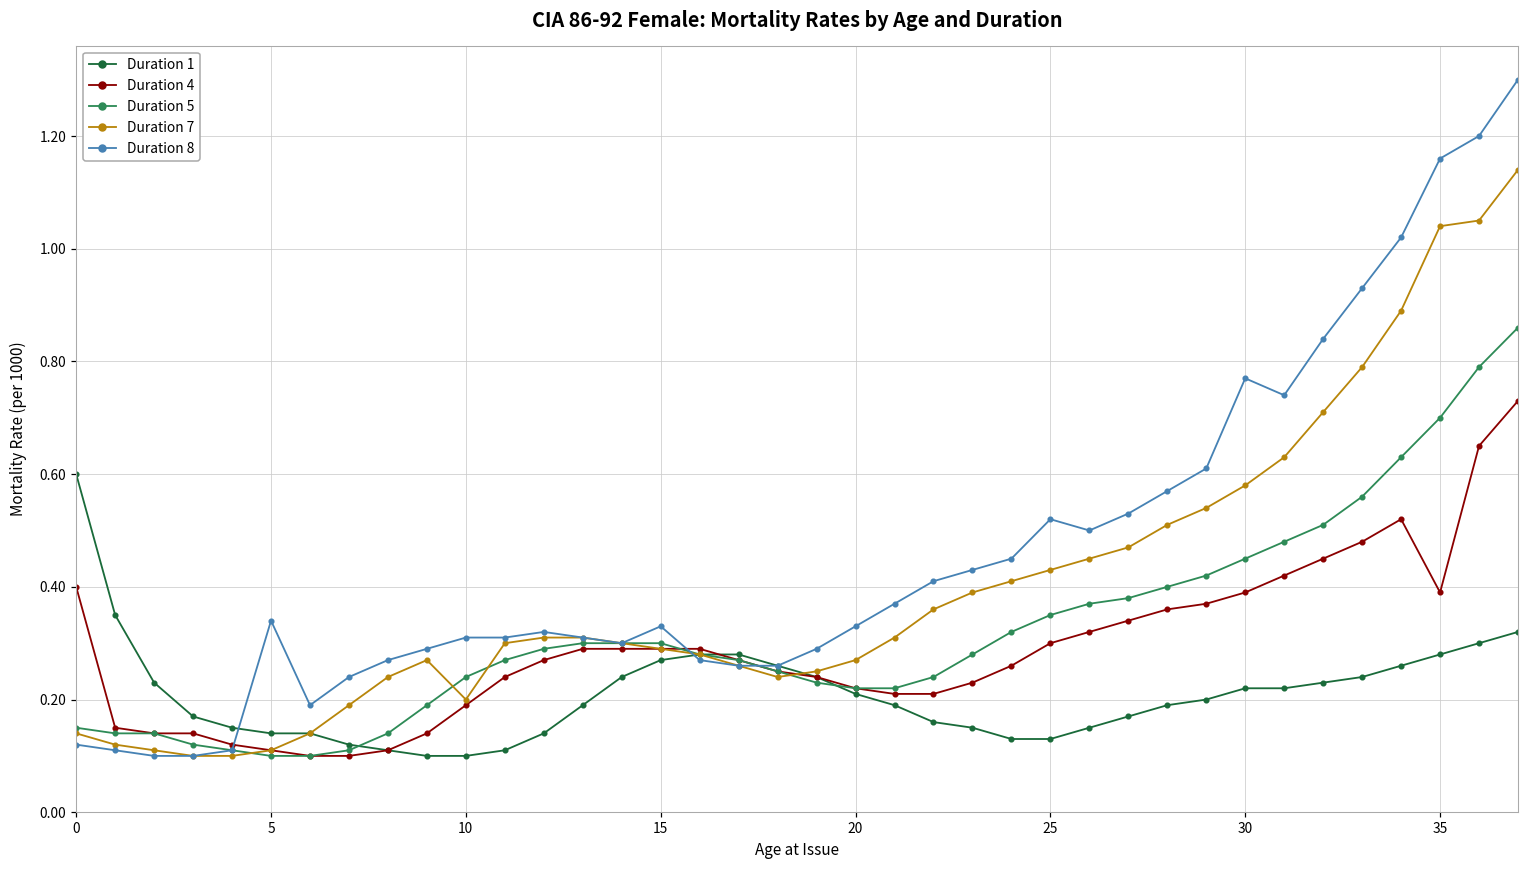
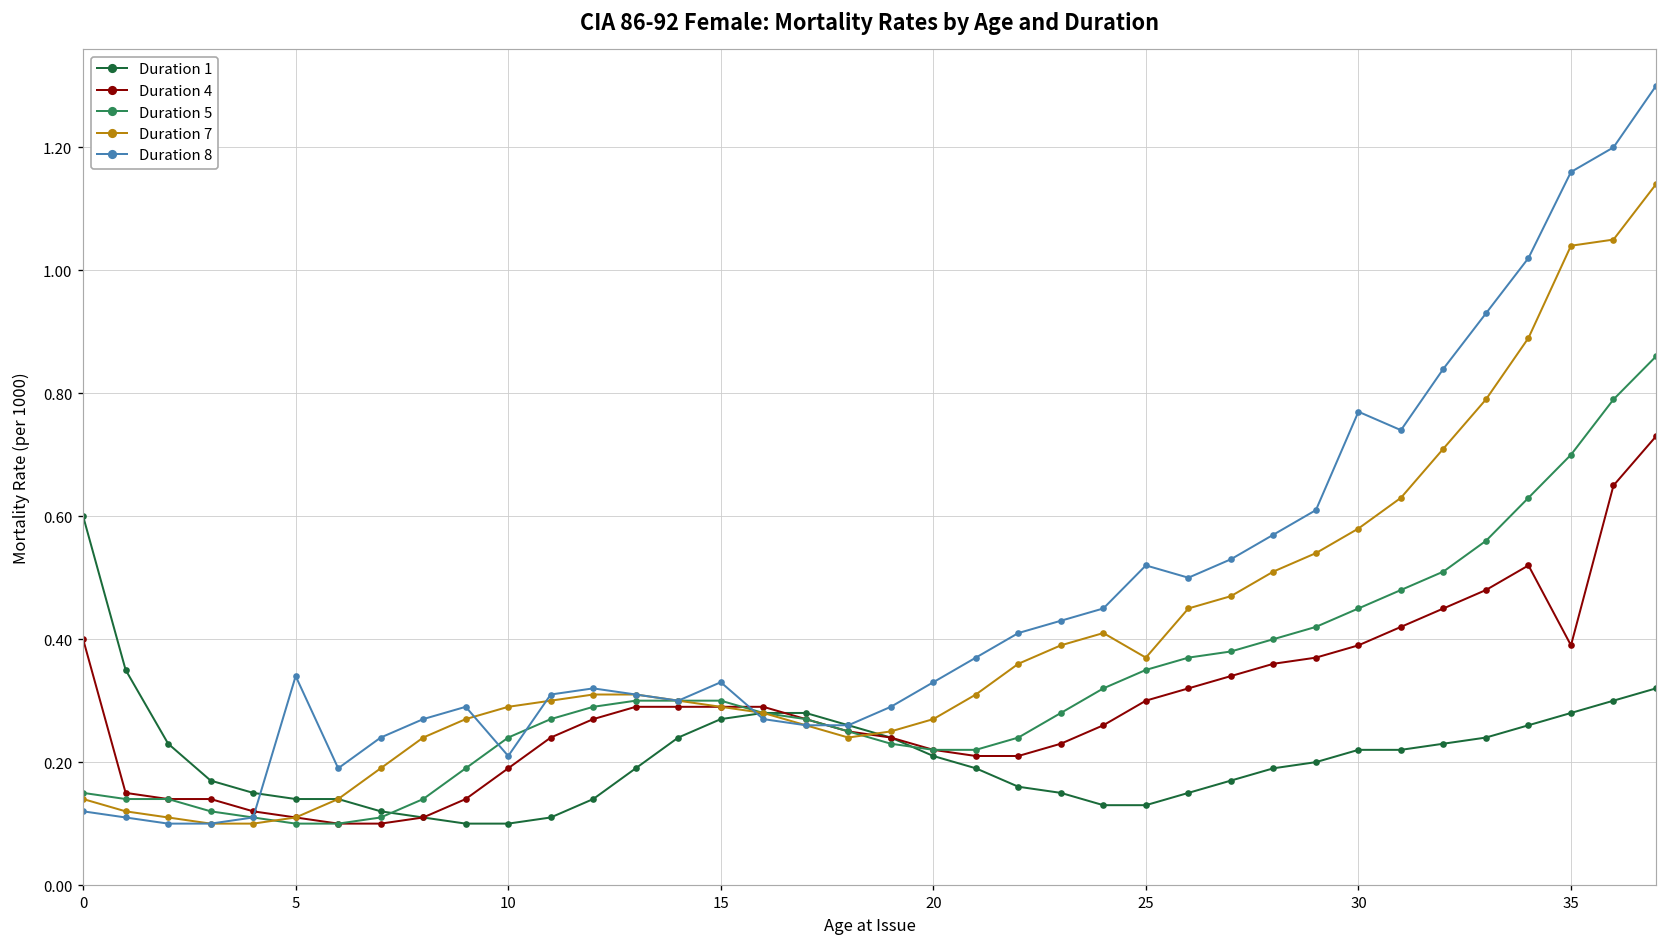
Duration 7, 10: 0.20 -> 0.29
Duration 8, 10: 0.31 -> 0.21
Duration 7, 25: 0.43 -> 0.37
